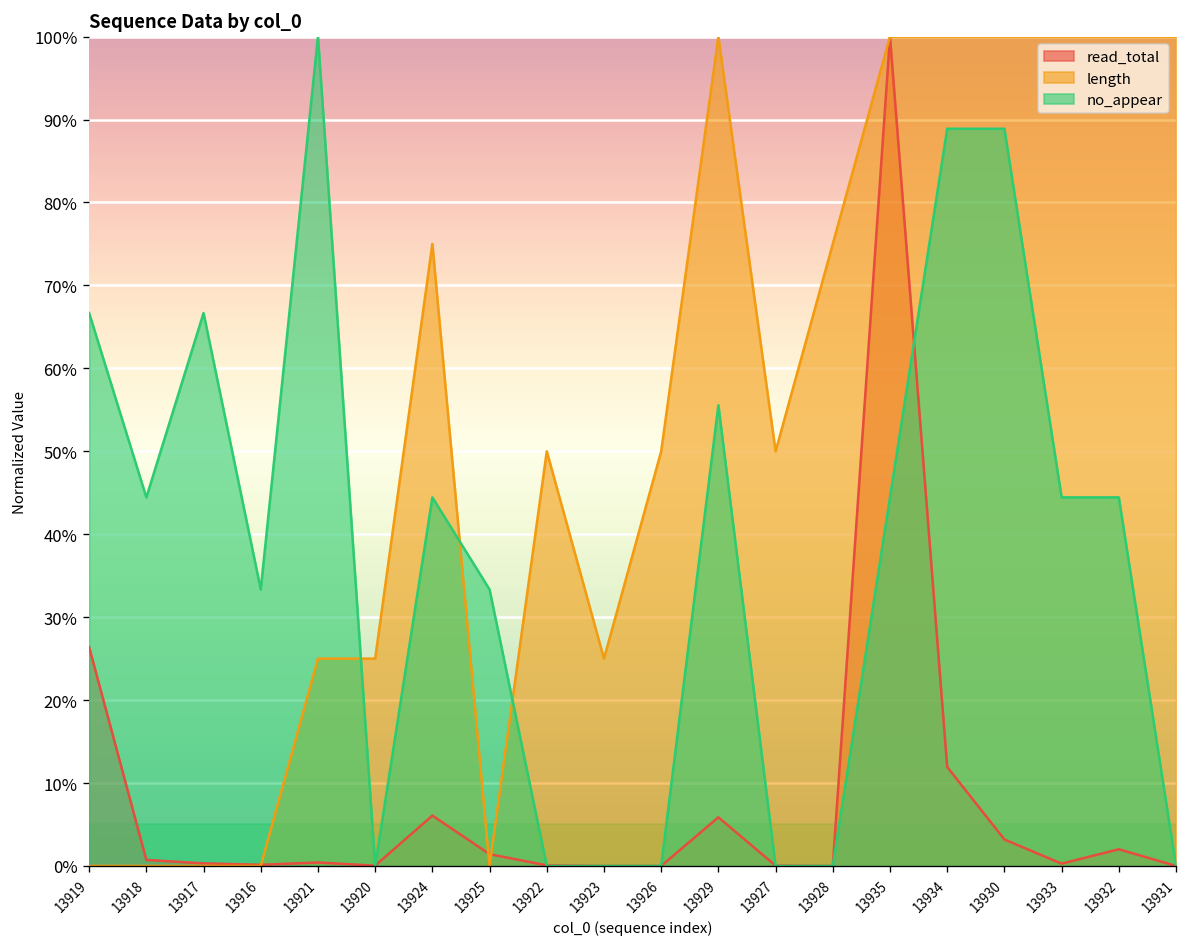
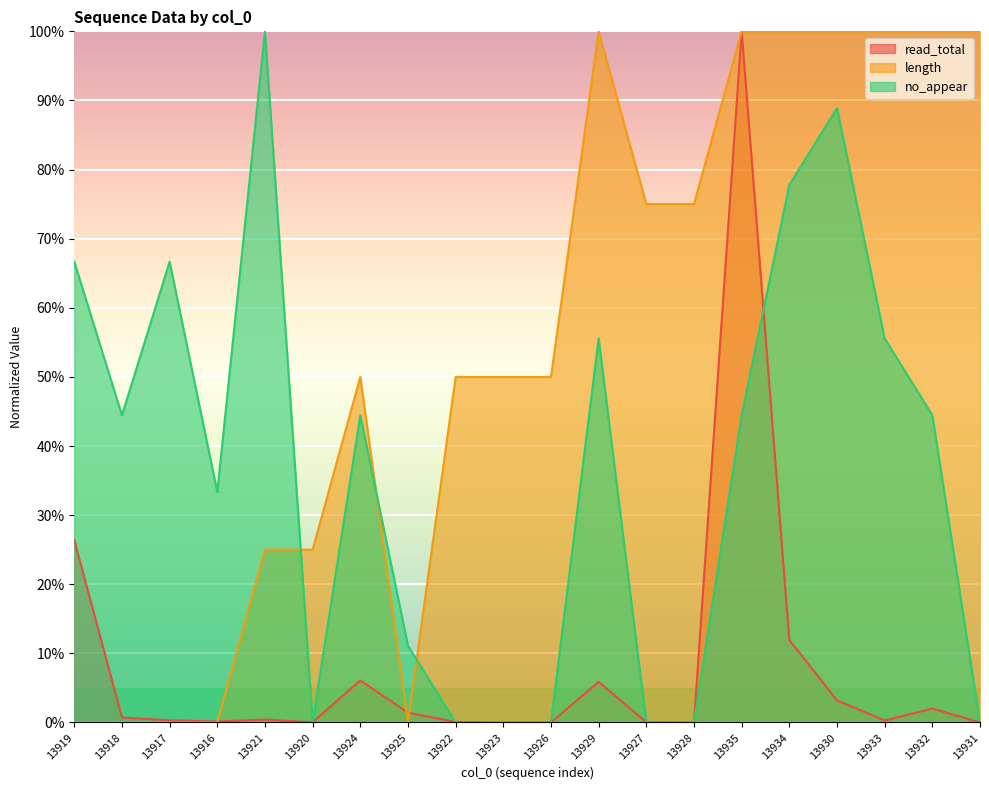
length, 13924: 75% -> 50%
no_appear, 13925: 33% -> 11%
length, 13923: 25% -> 50%
length, 13927: 50% -> 75%
no_appear, 13934: 89% -> 78%
no_appear, 13933: 44% -> 56%
